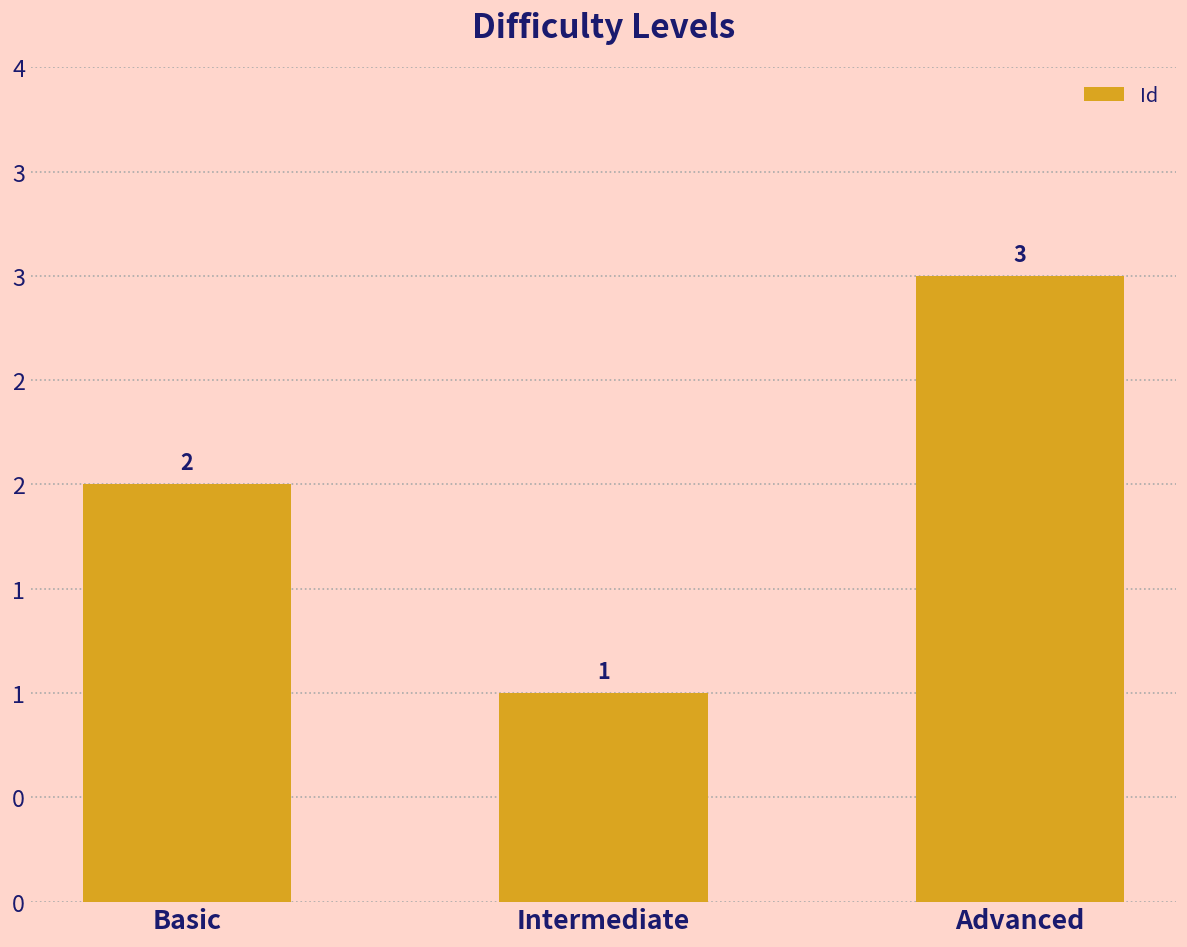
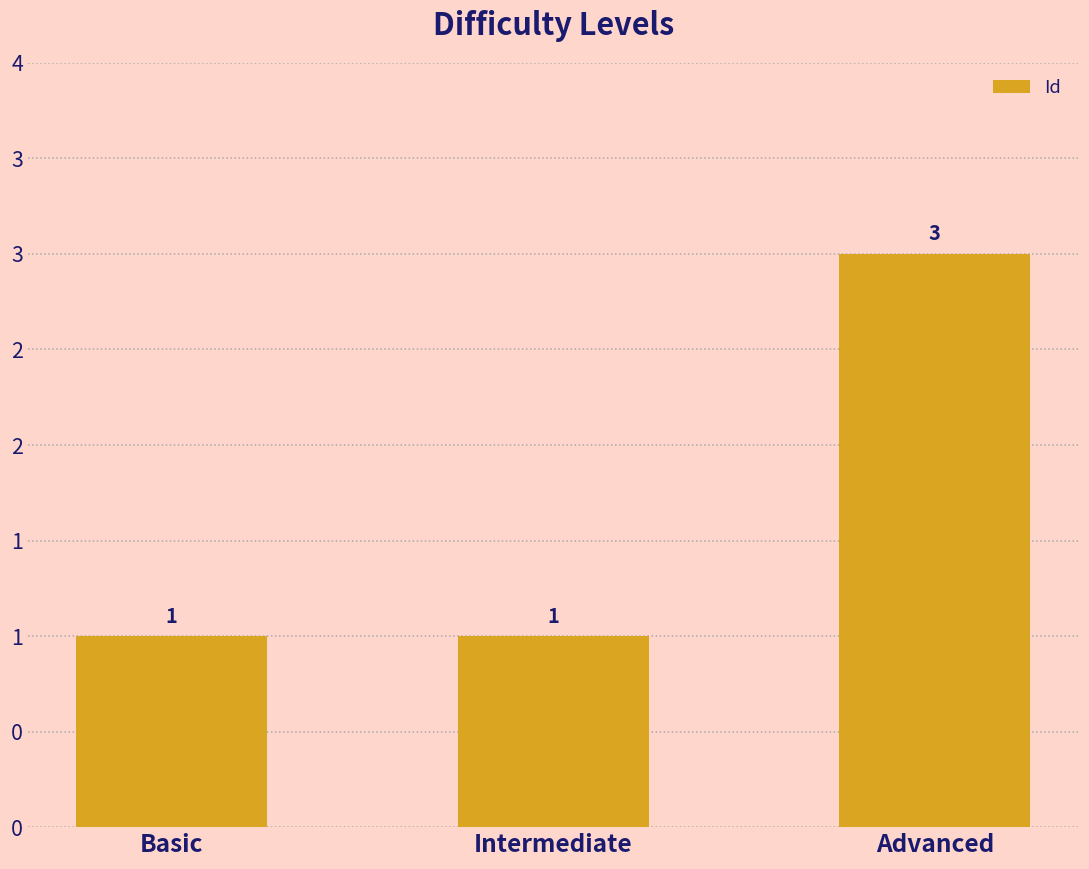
Basic: 2 -> 1
